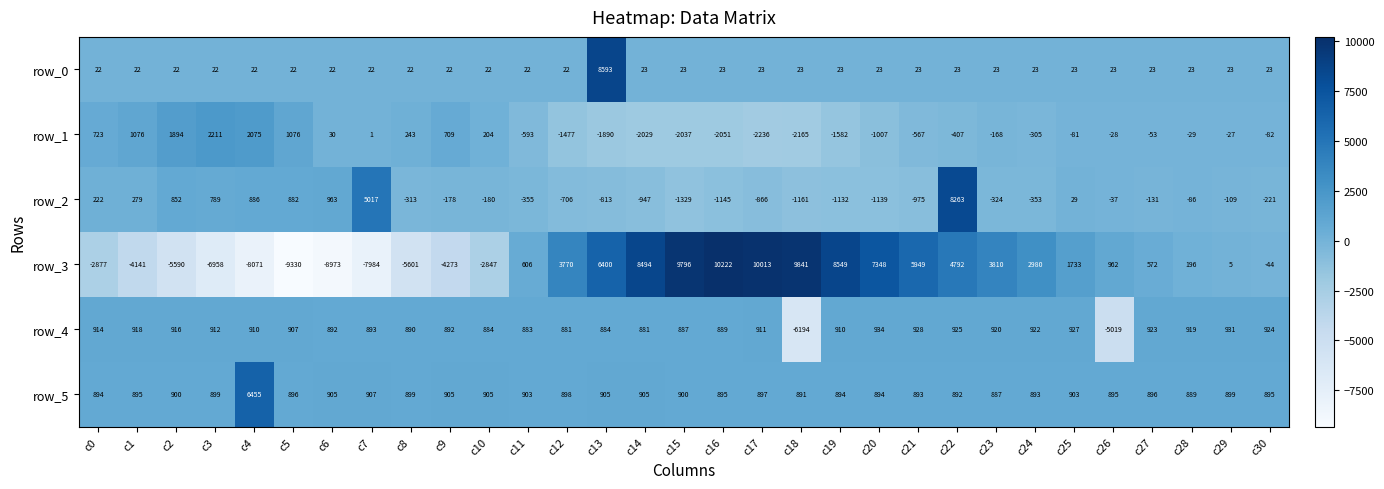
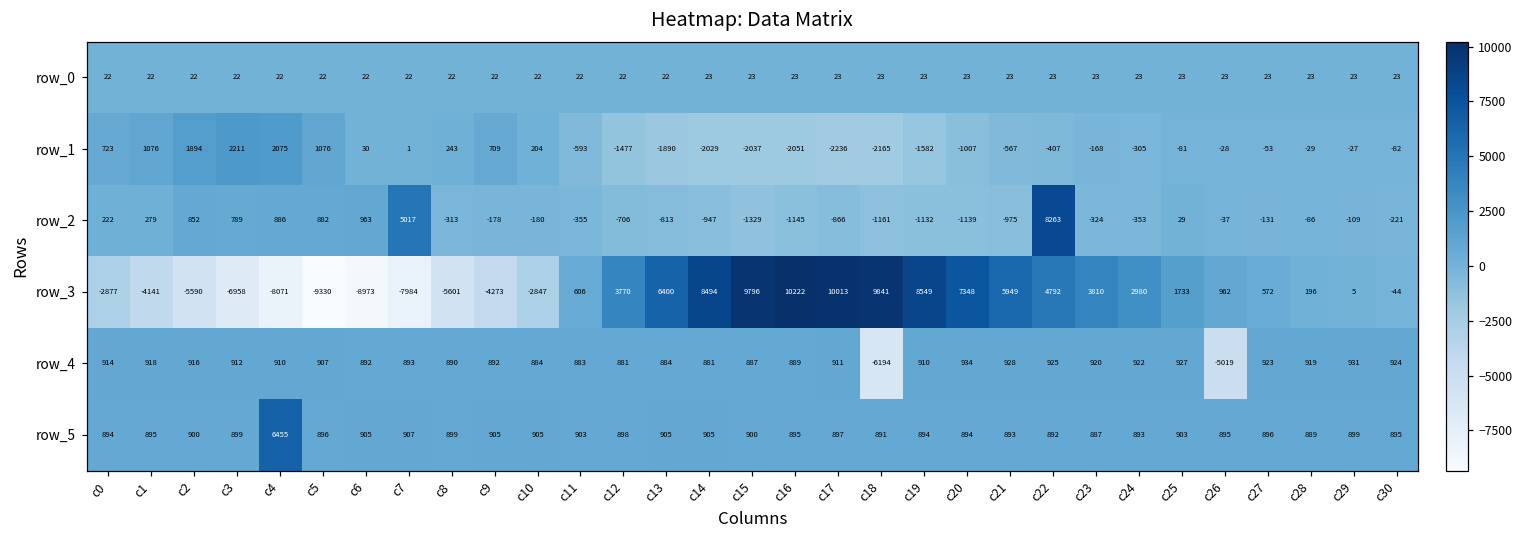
row_0, c13: 8593 -> 22
